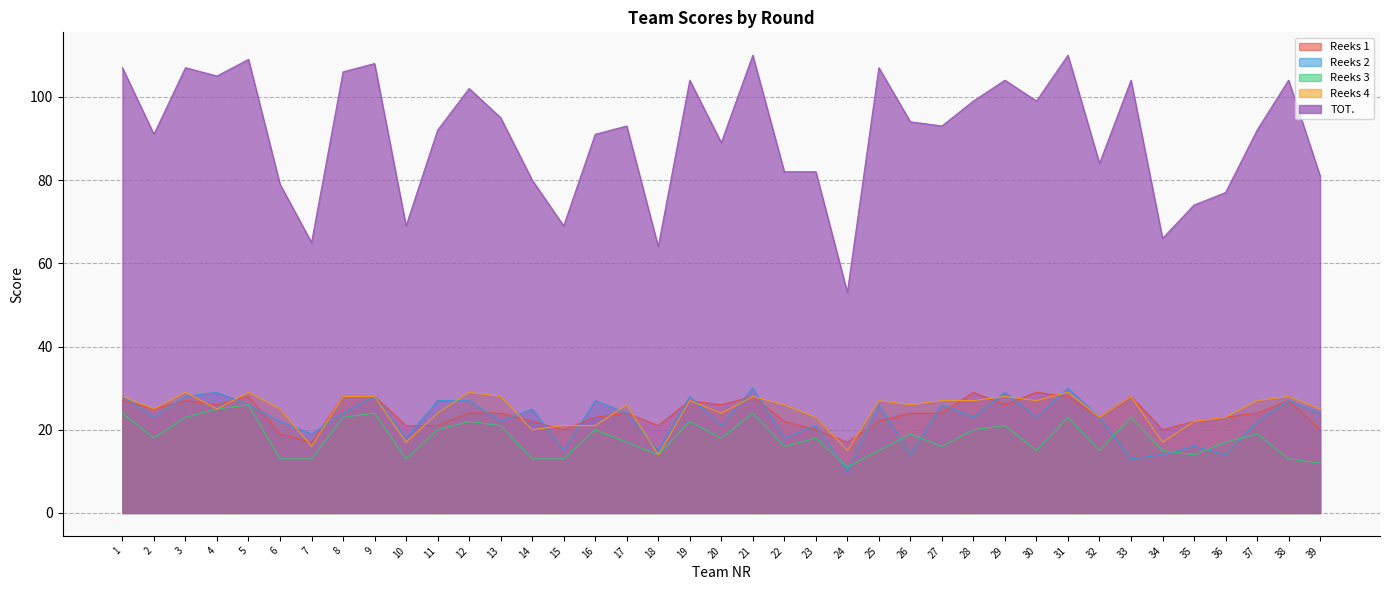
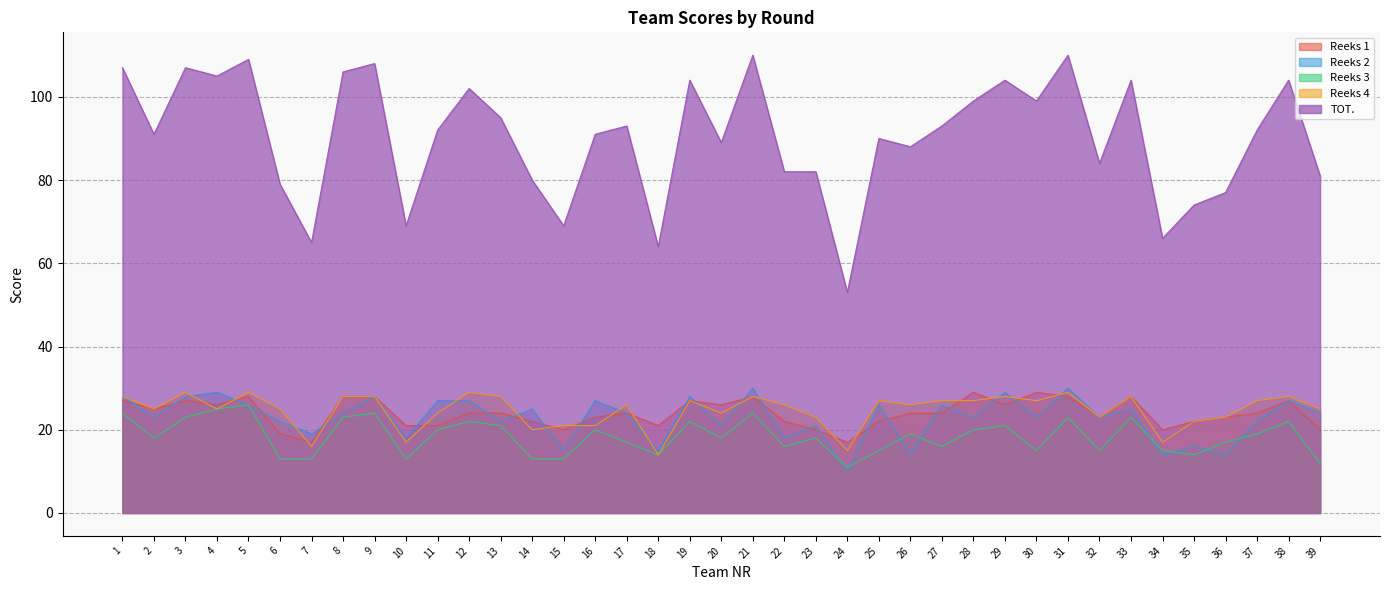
TOT., 25: 107 -> 90
TOT., 26: 94 -> 88
Reeks 2, 33: 13 -> 25
Reeks 3, 38: 13 -> 22
